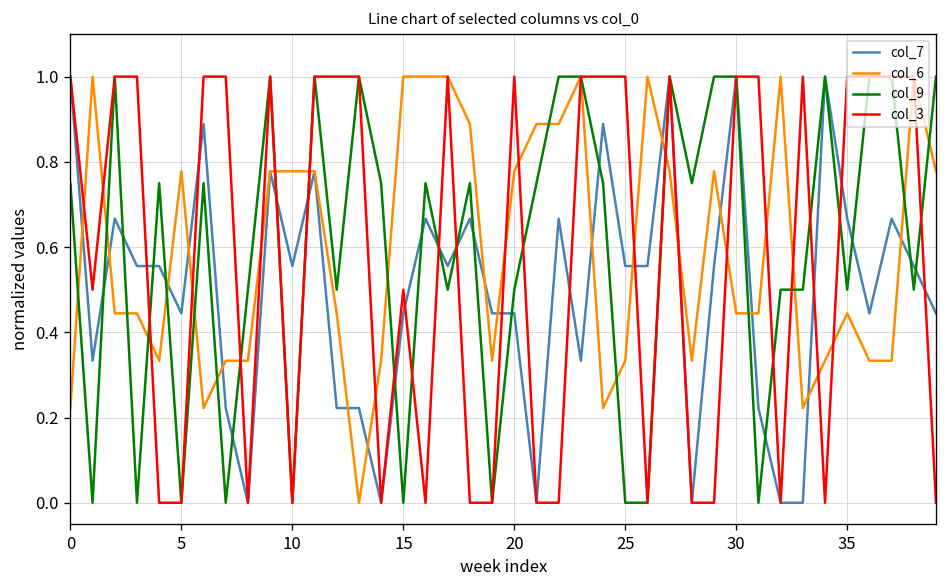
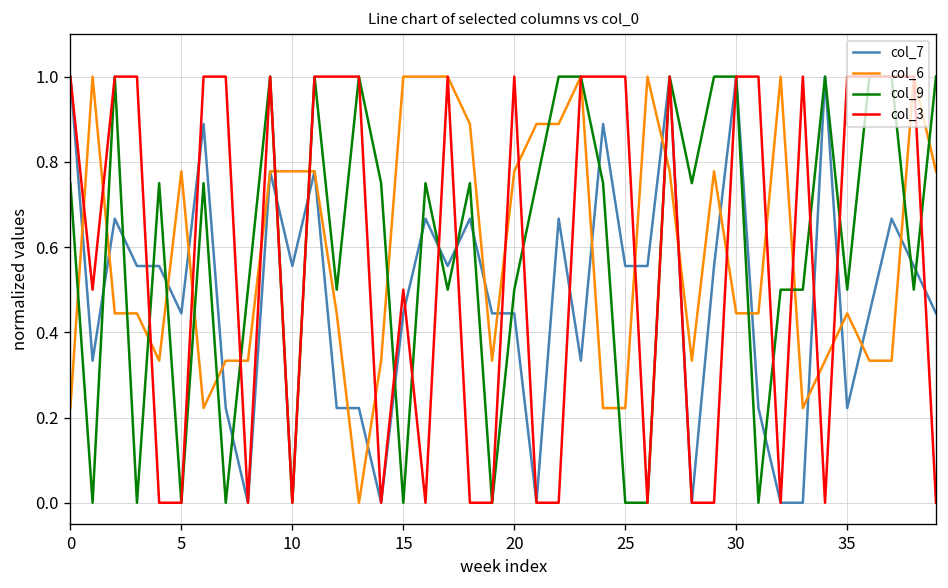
col_6, 25: 0.33 -> 0.22
col_7, 35: 0.67 -> 0.22
